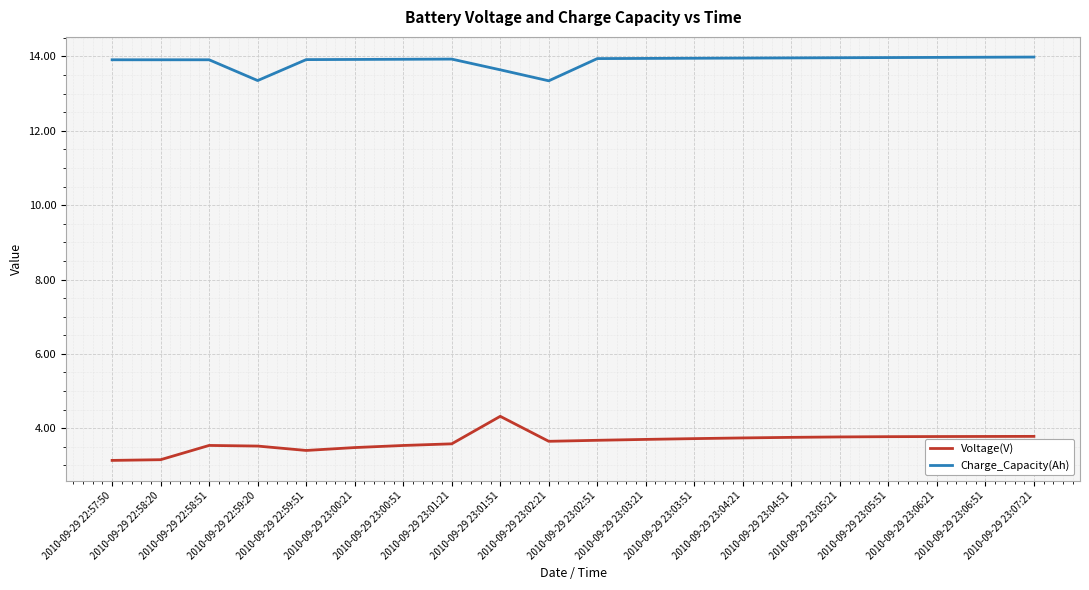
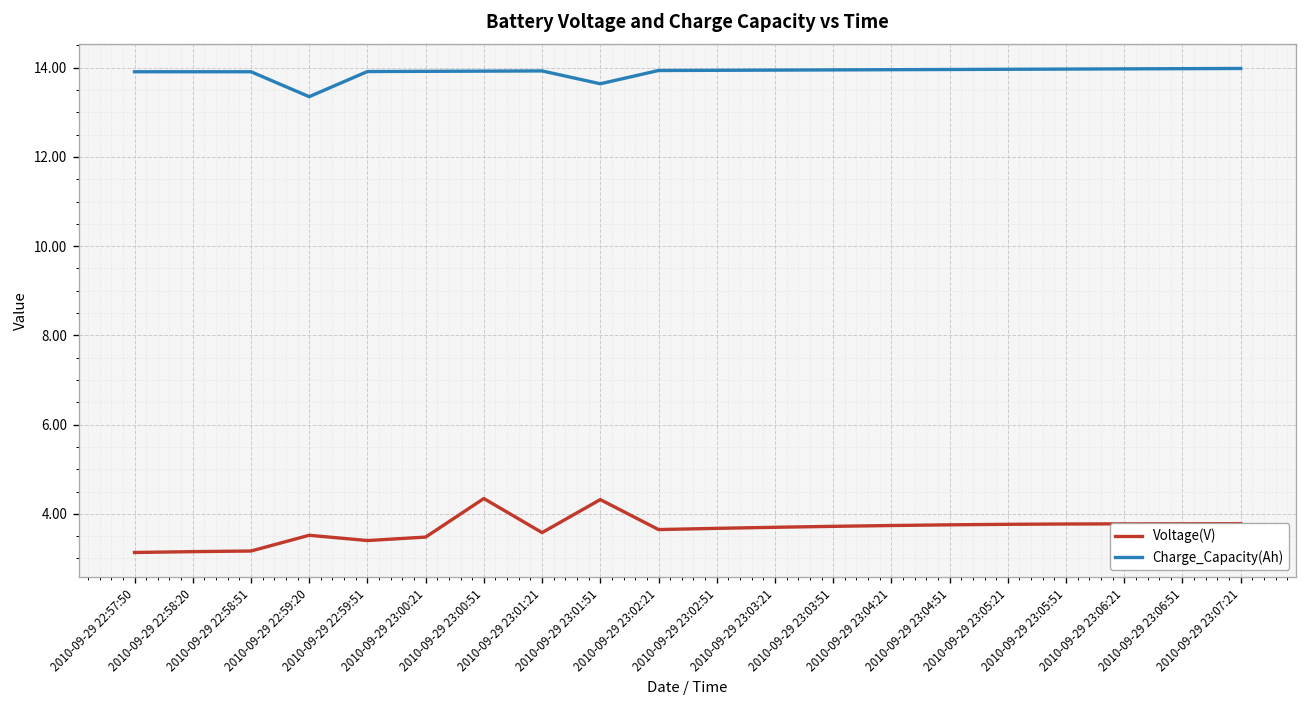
Voltage(V), 2010-09-29 22:58:51: 3.5 -> 3.2
Voltage(V), 2010-09-29 23:00:51: 3.5 -> 4.3
Charge_Capacity(Ah), 2010-09-29 23:02:21: 13.3 -> 13.9
